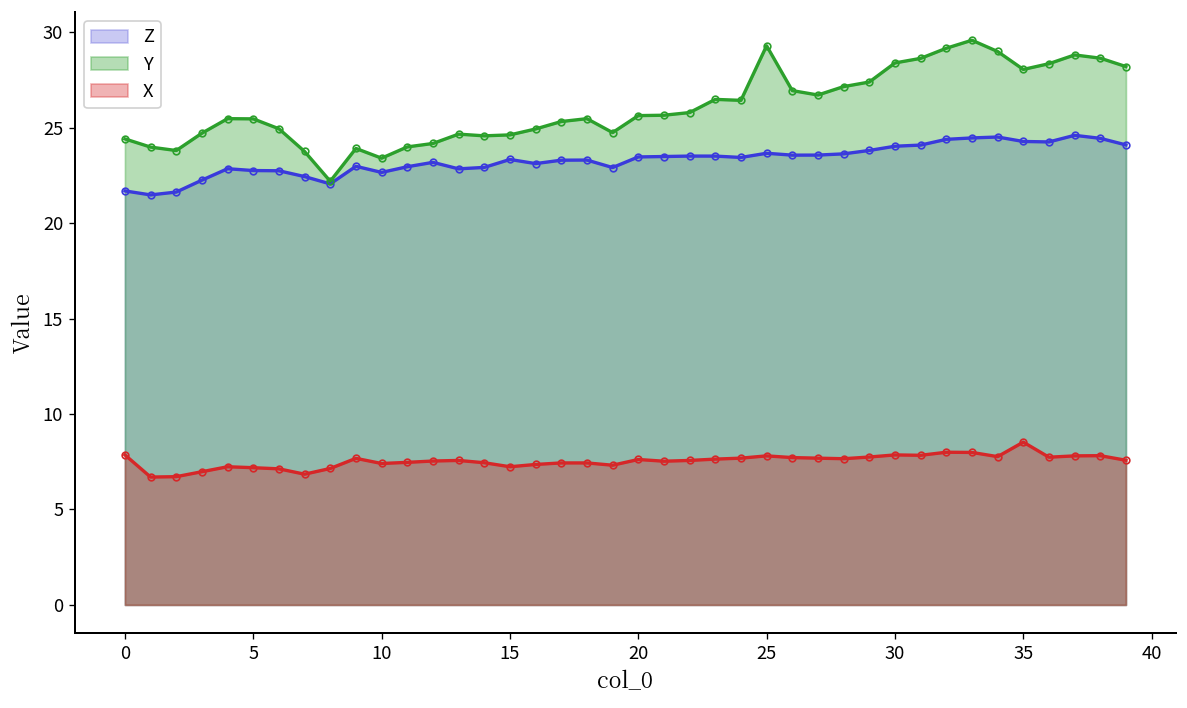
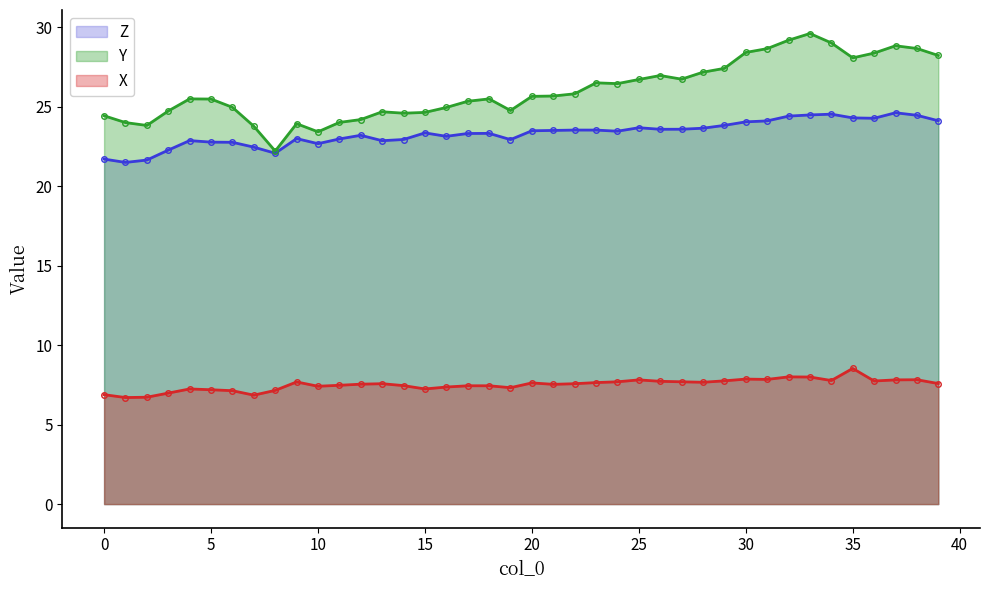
X, 0: 7.9 -> 6.9
Y, 25: 29.3 -> 26.7
